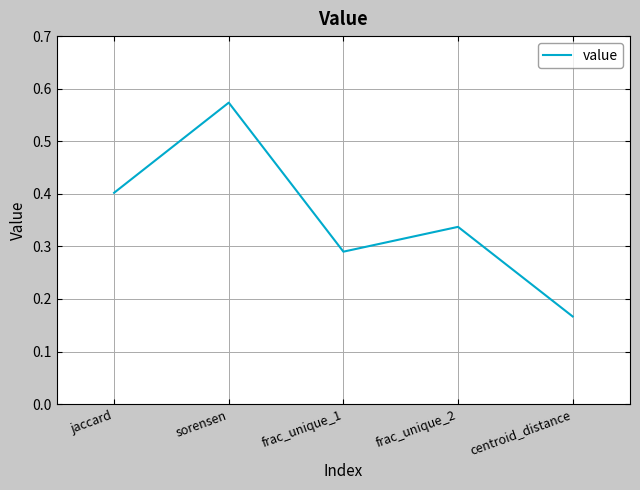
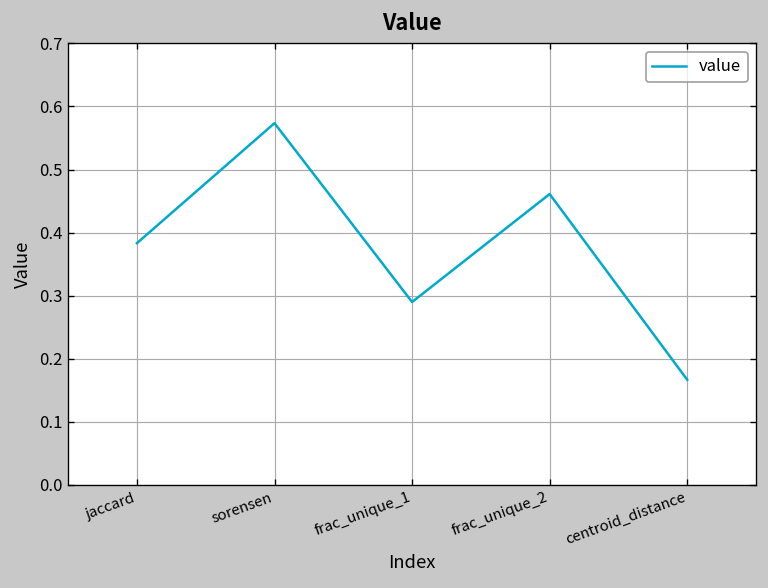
jaccard: 0.40 -> 0.38
frac_unique_2: 0.34 -> 0.46
